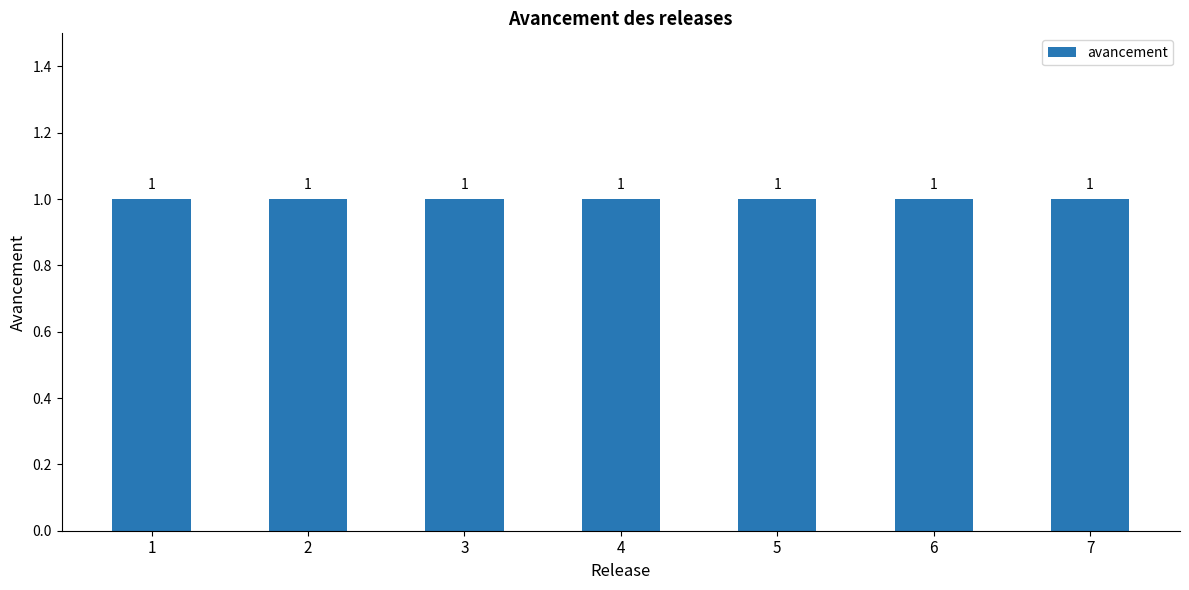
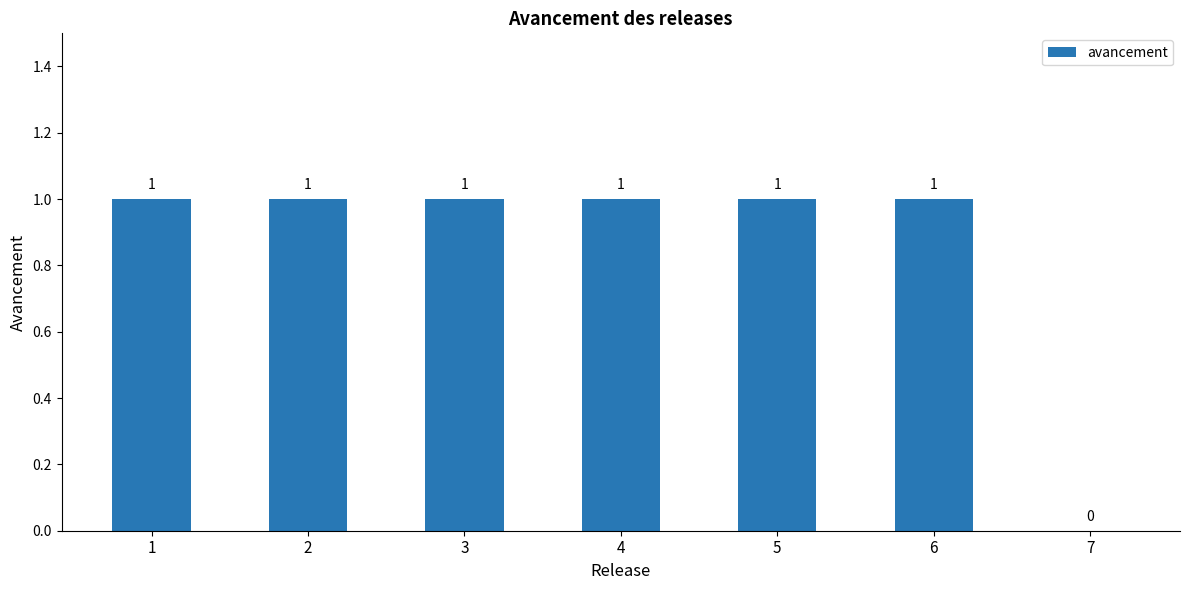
7: 1 -> 0
